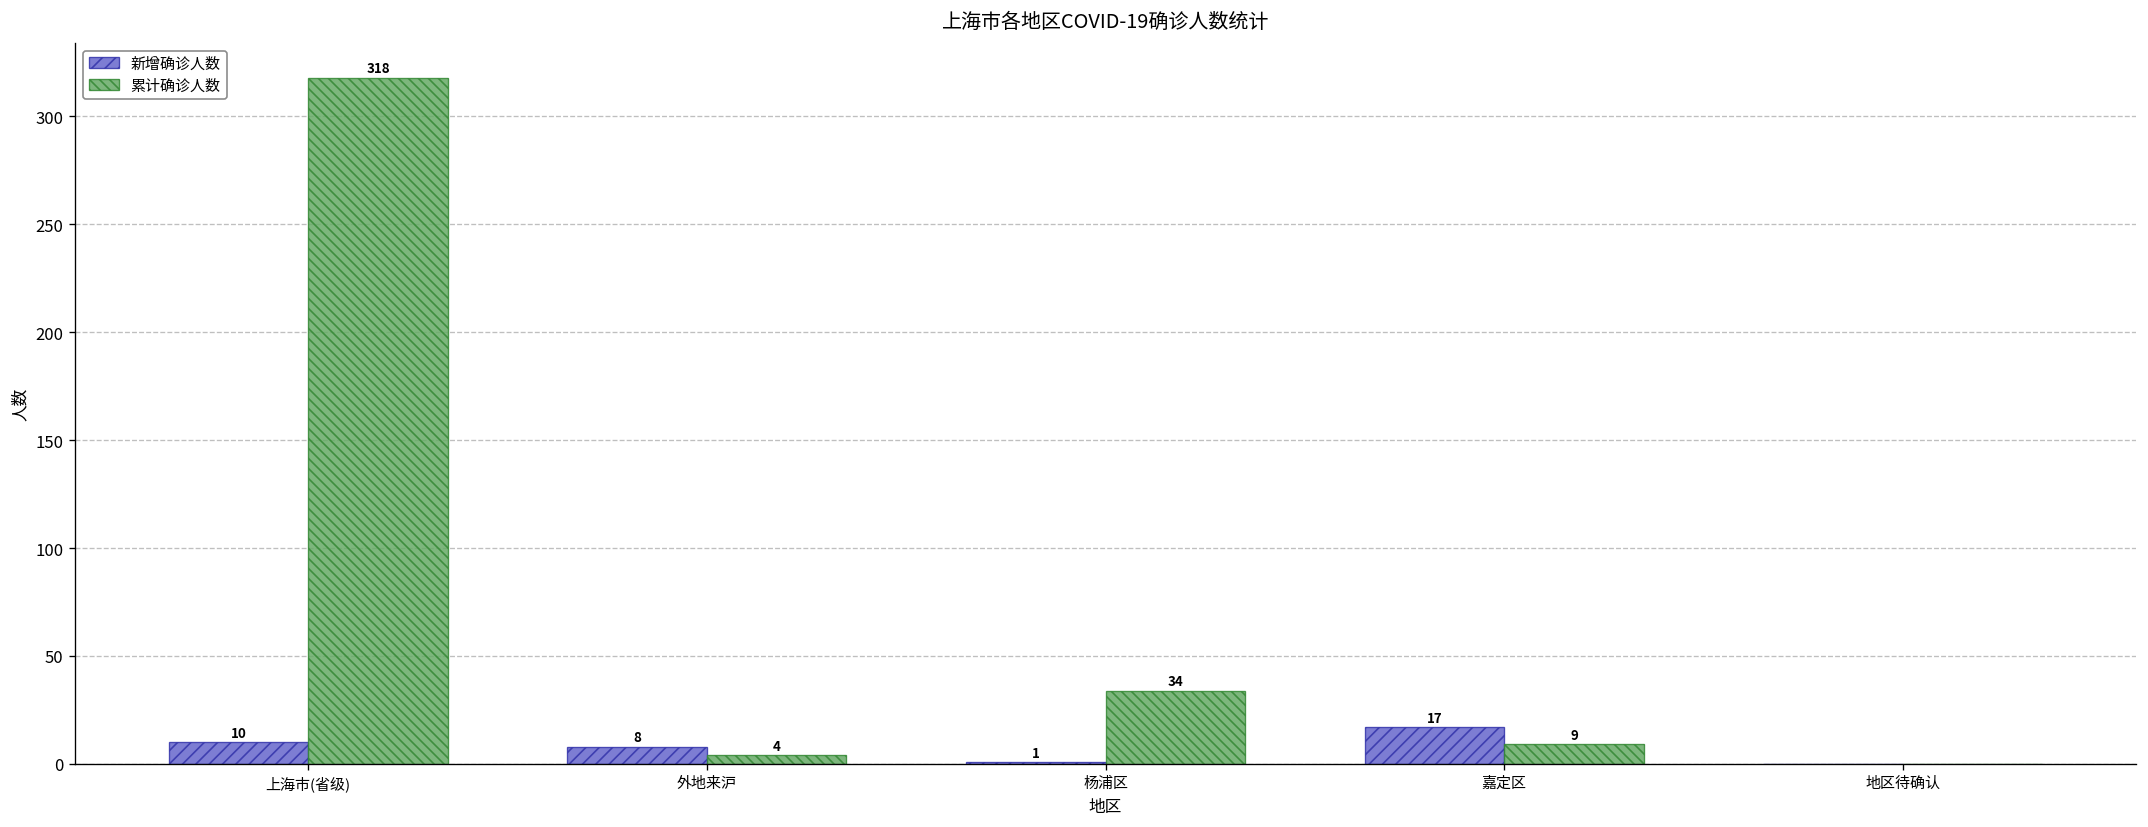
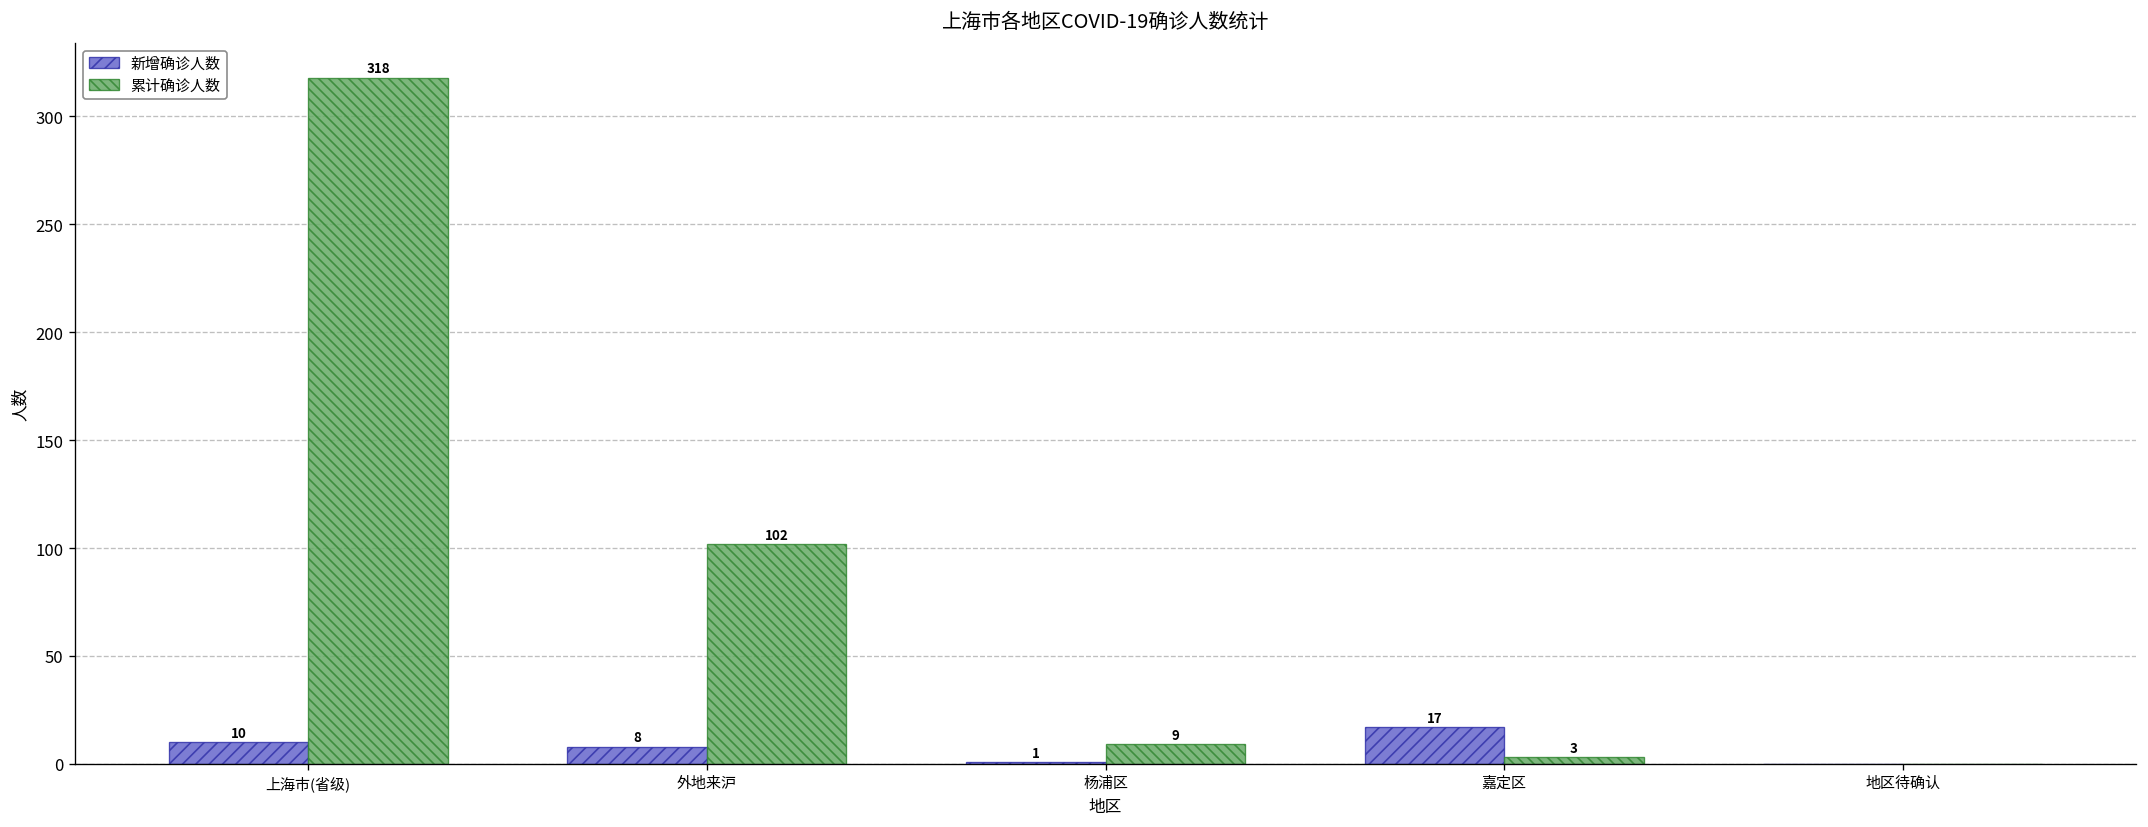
累计确诊人数, 外地来沪: 4 -> 102
累计确诊人数, 杨浦区: 34 -> 9
累计确诊人数, 嘉定区: 9 -> 3
